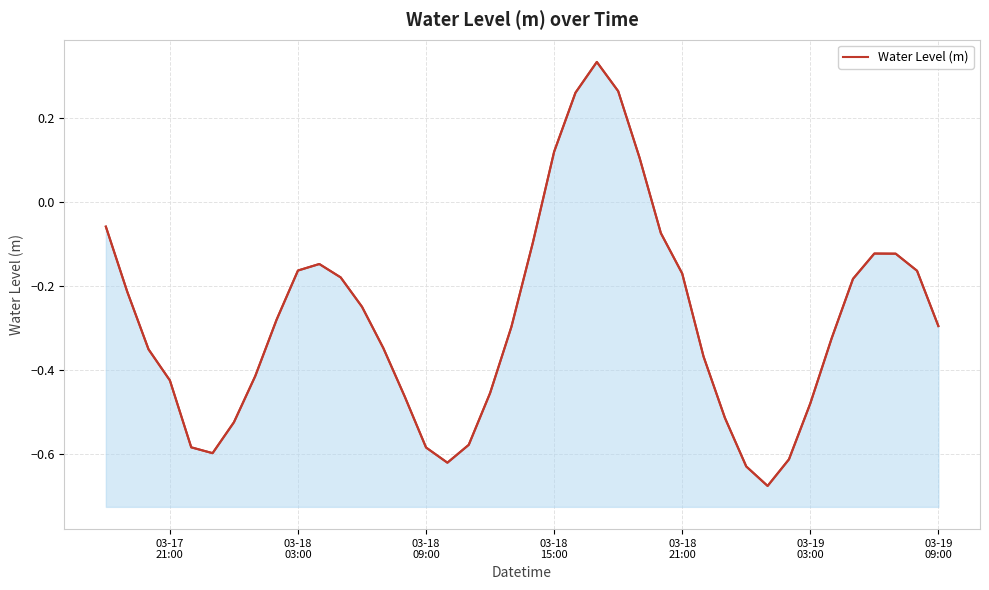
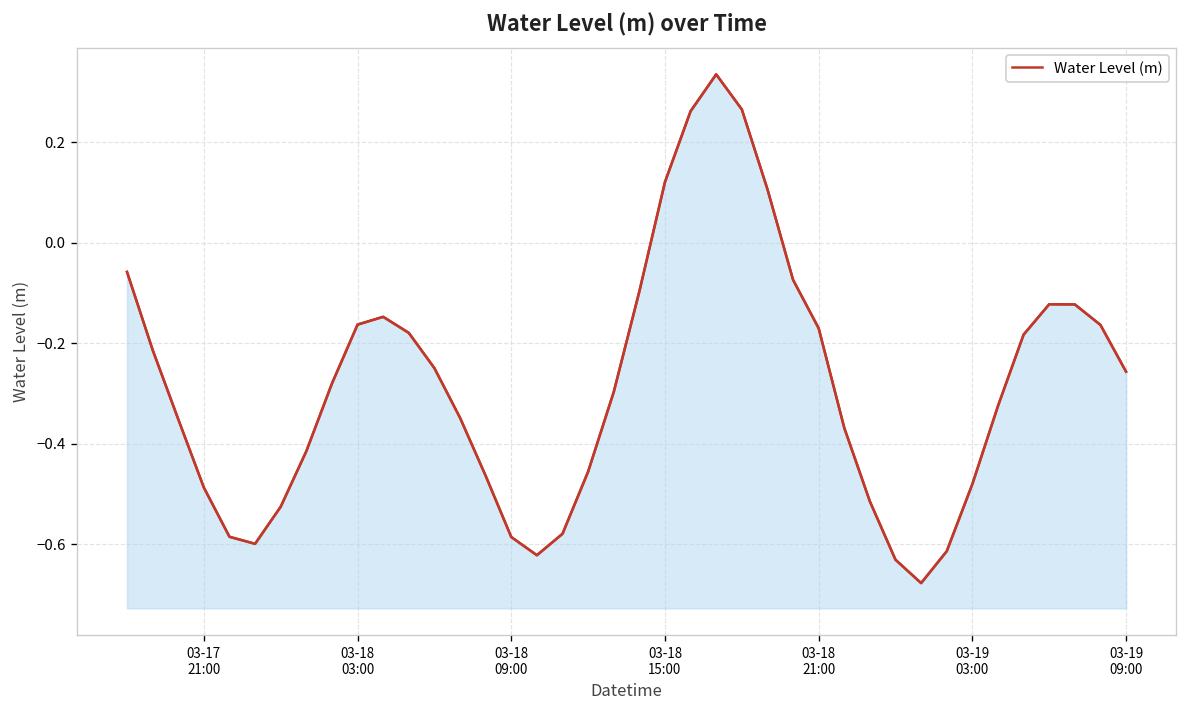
03-17 21:00: -0.43 -> -0.49
03-19 09:00: -0.30 -> -0.26
